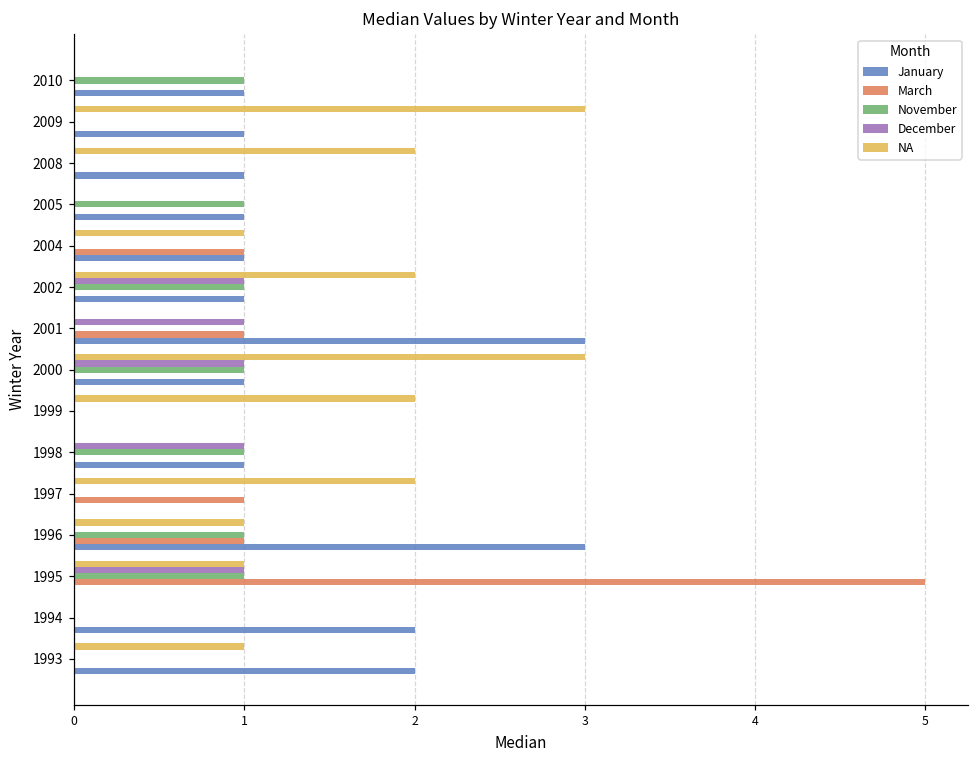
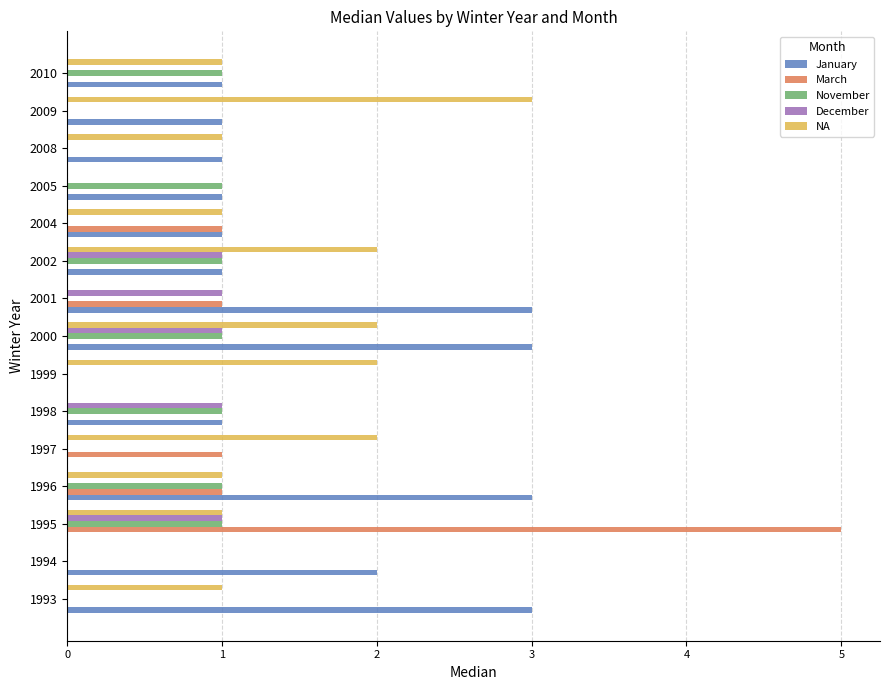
NA, 2010: 0 -> 1
NA, 2008: 2 -> 1
NA, 2000: 3 -> 2
January, 2000: 1 -> 3
January, 1993: 2 -> 3
